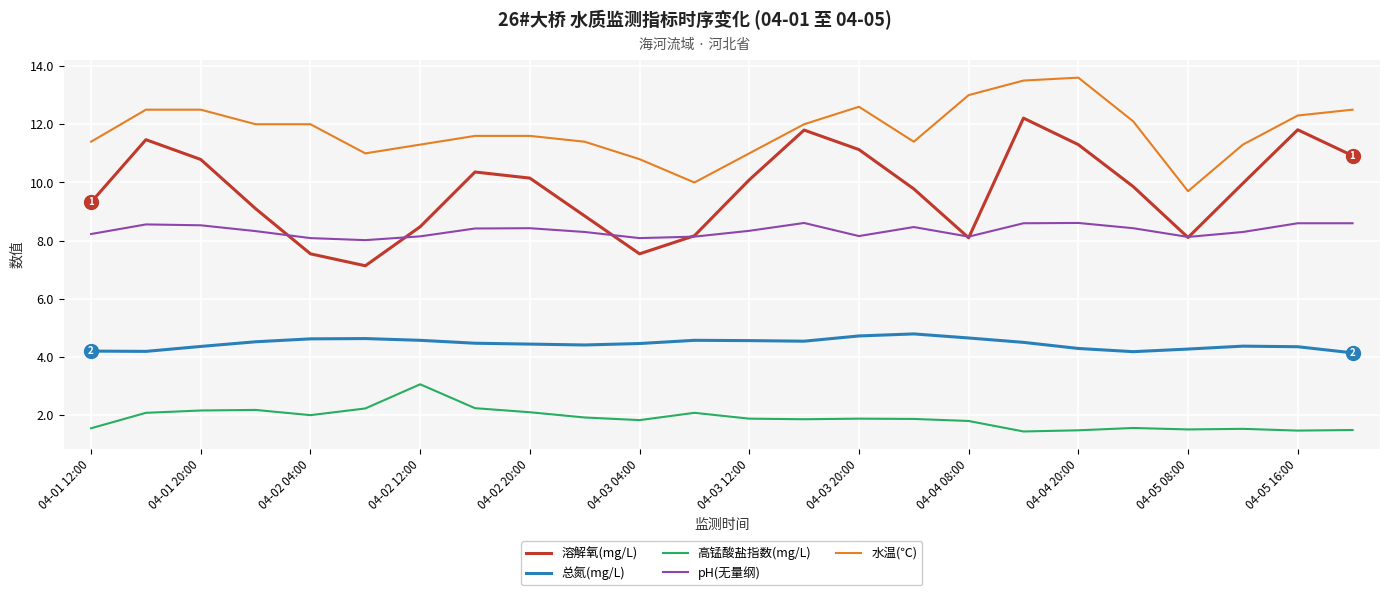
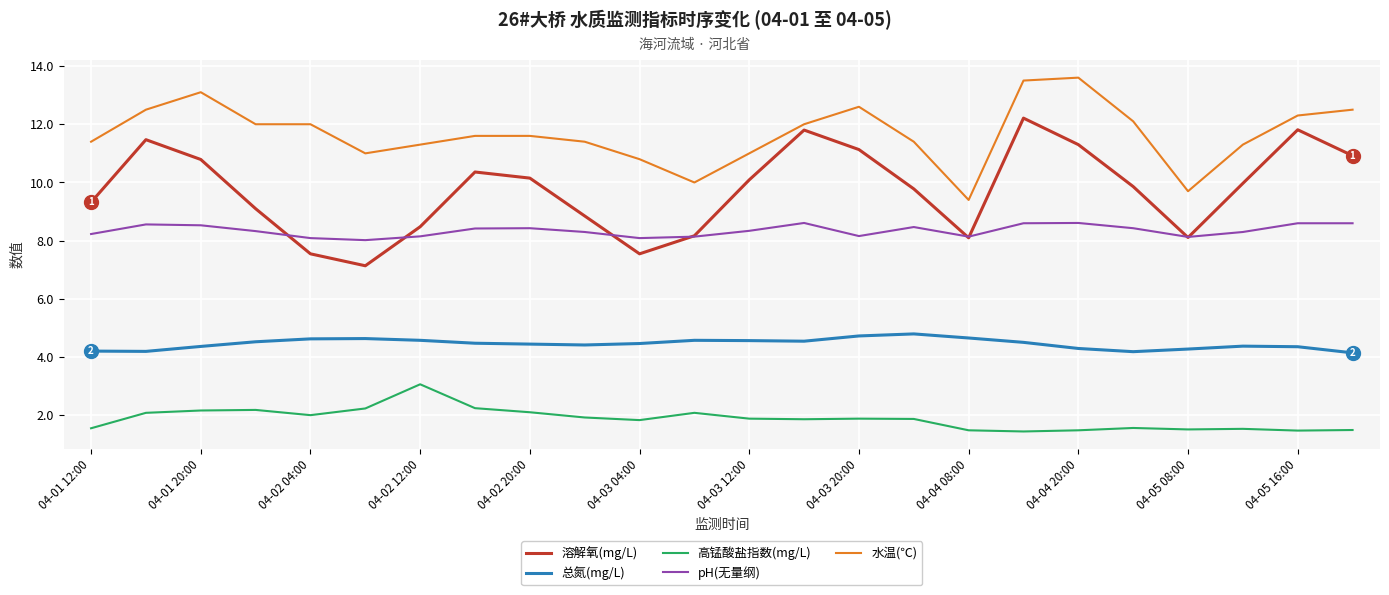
水温(℃), 04-01 20:00: 12.5 -> 13.1
高锰酸盐指数(mg/L), 04-04 08:00: 1.8 -> 1.5
水温(℃), 04-04 08:00: 13.0 -> 9.4
